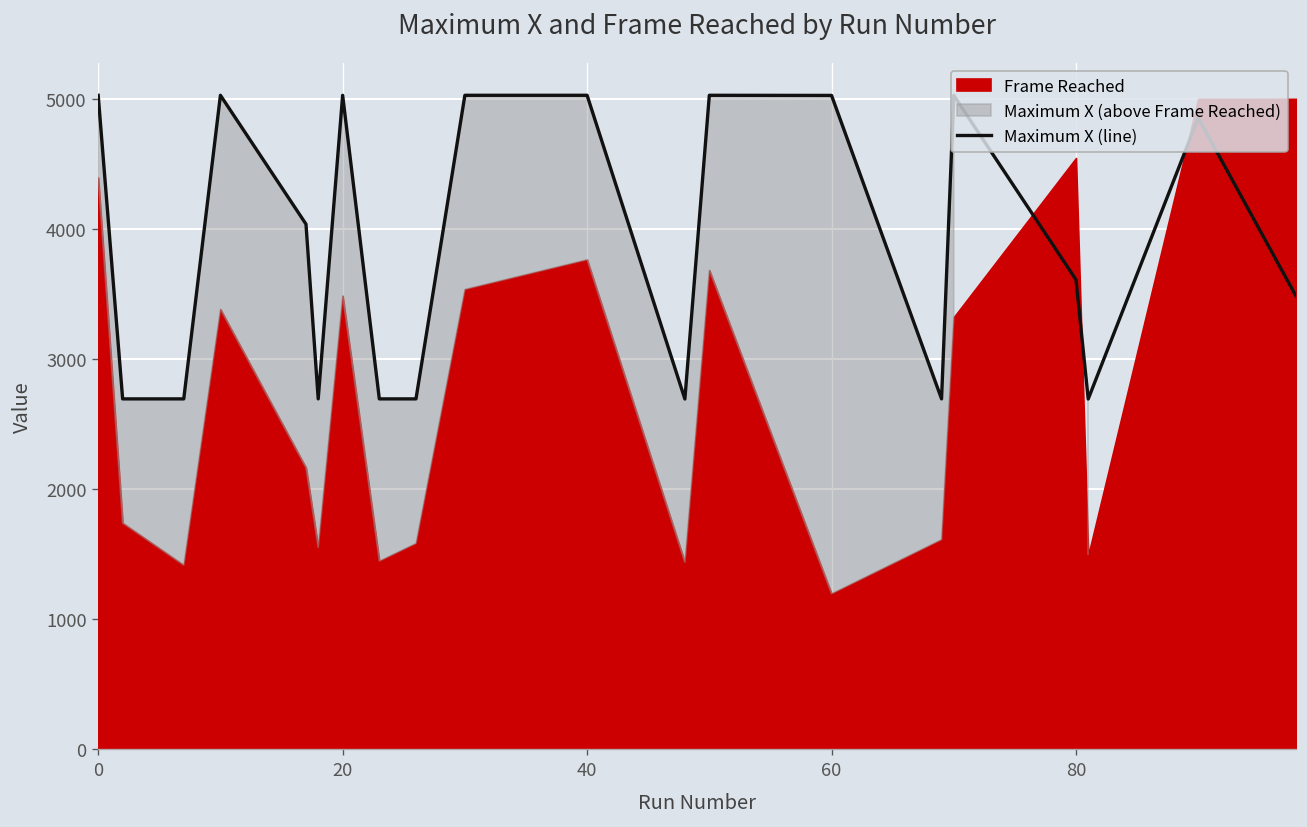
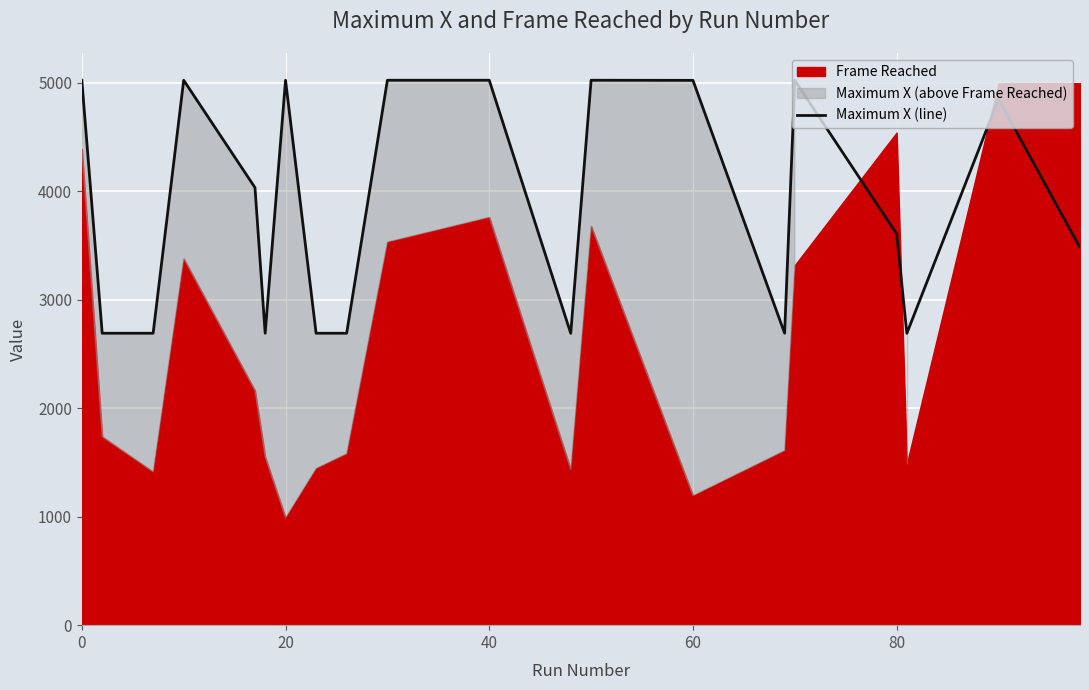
Frame Reached, 20: 3480 -> 990
